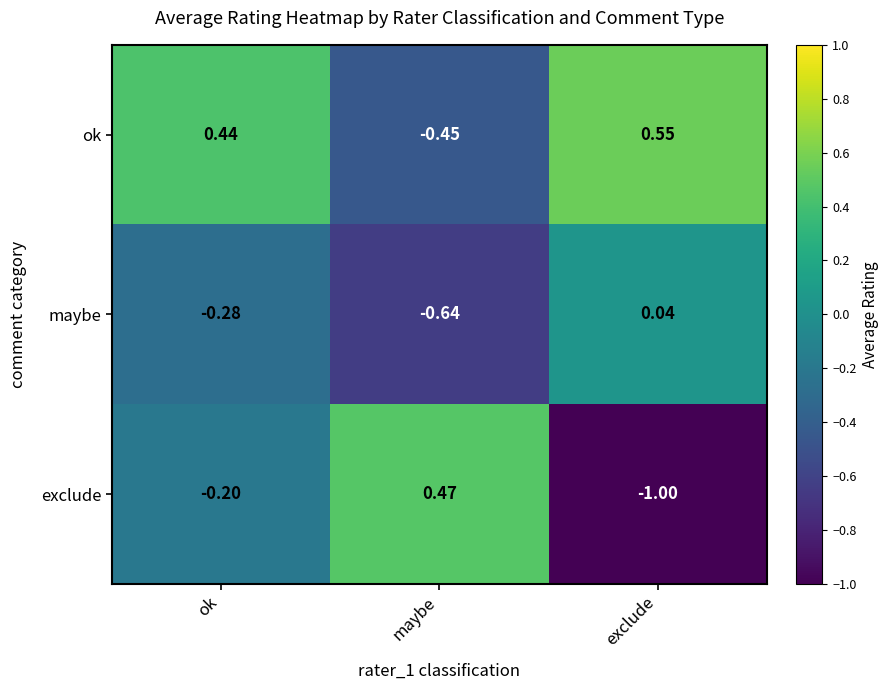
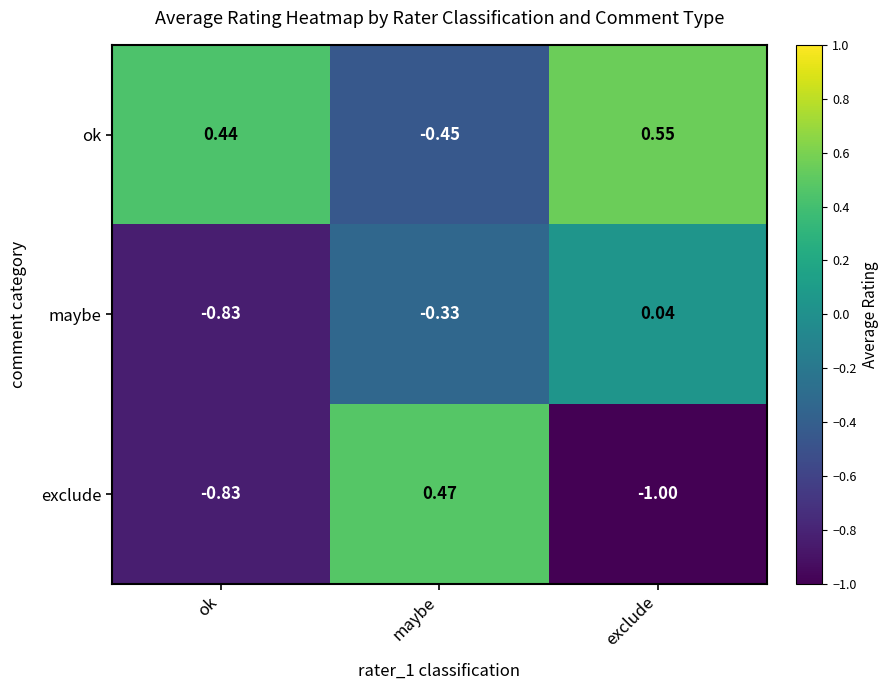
maybe, ok: -0.28 -> -0.83
maybe, maybe: -0.64 -> -0.33
exclude, ok: -0.20 -> -0.83
